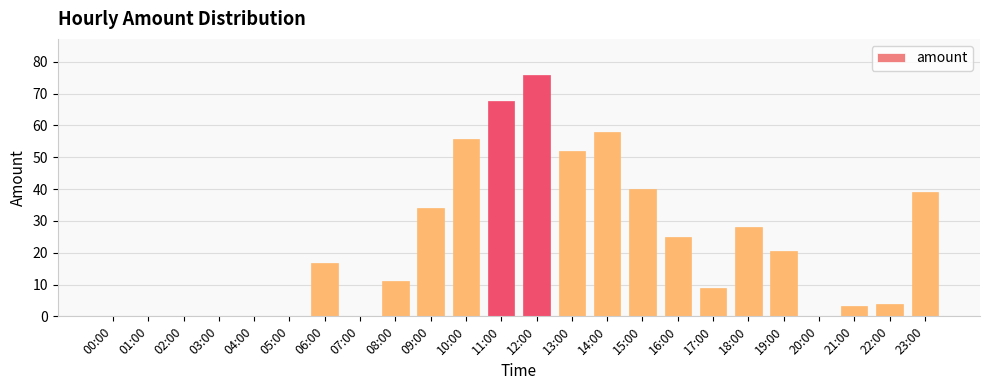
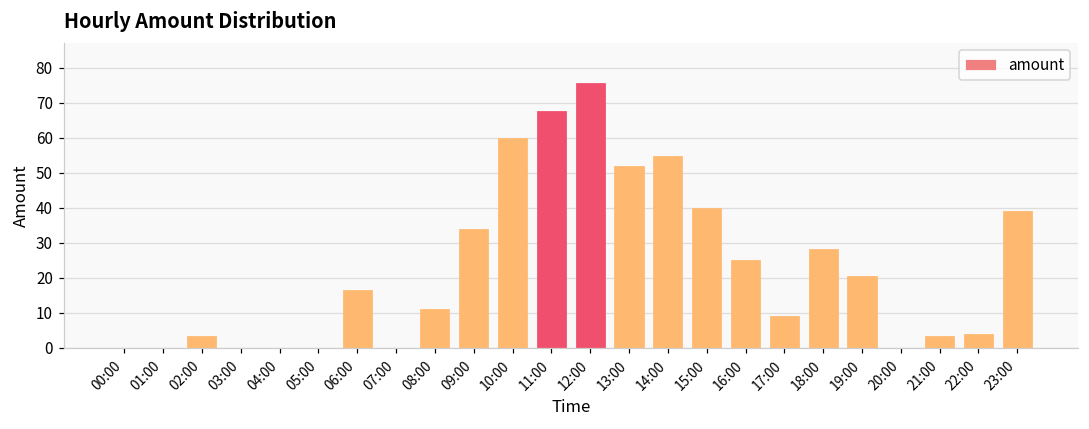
02:00: 0 -> 4
10:00: 56 -> 60
14:00: 58 -> 55
